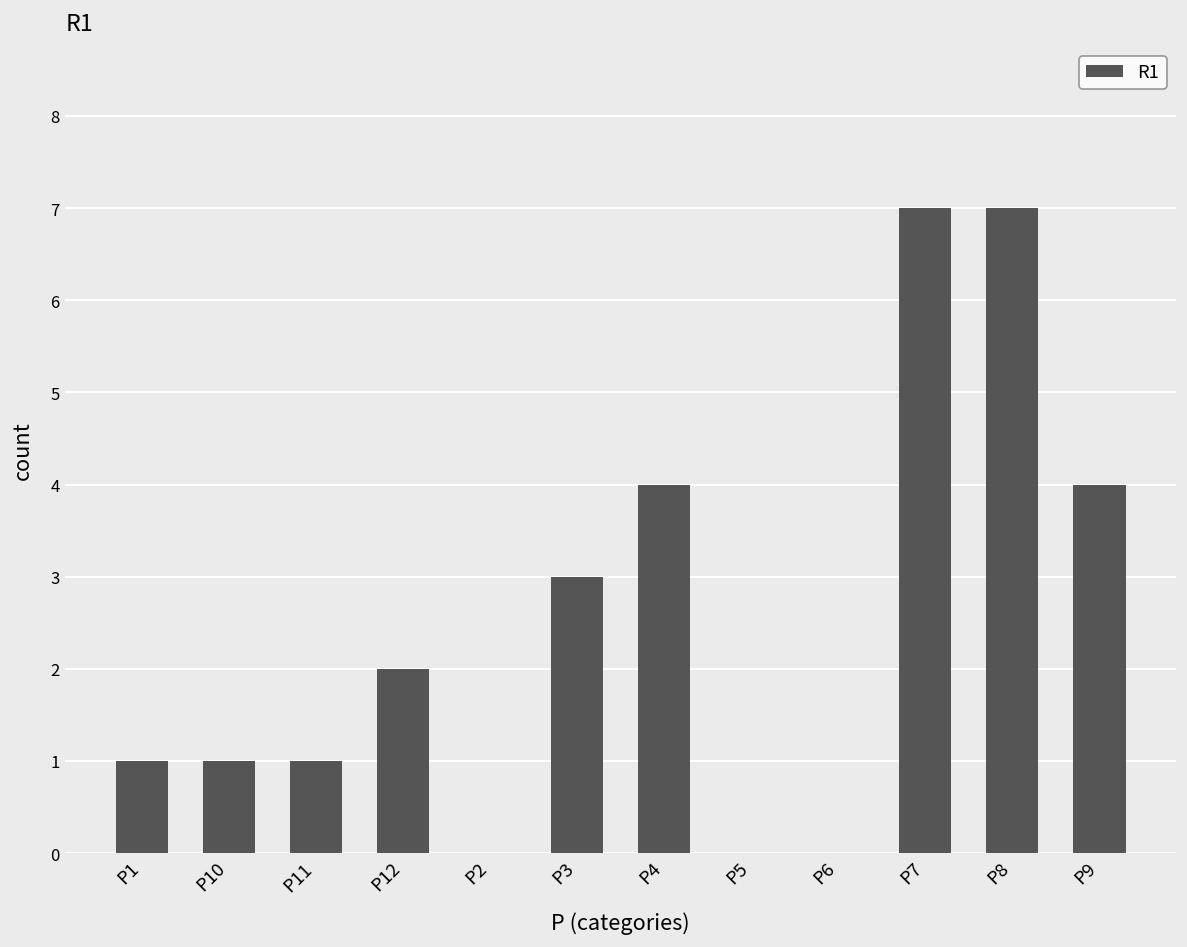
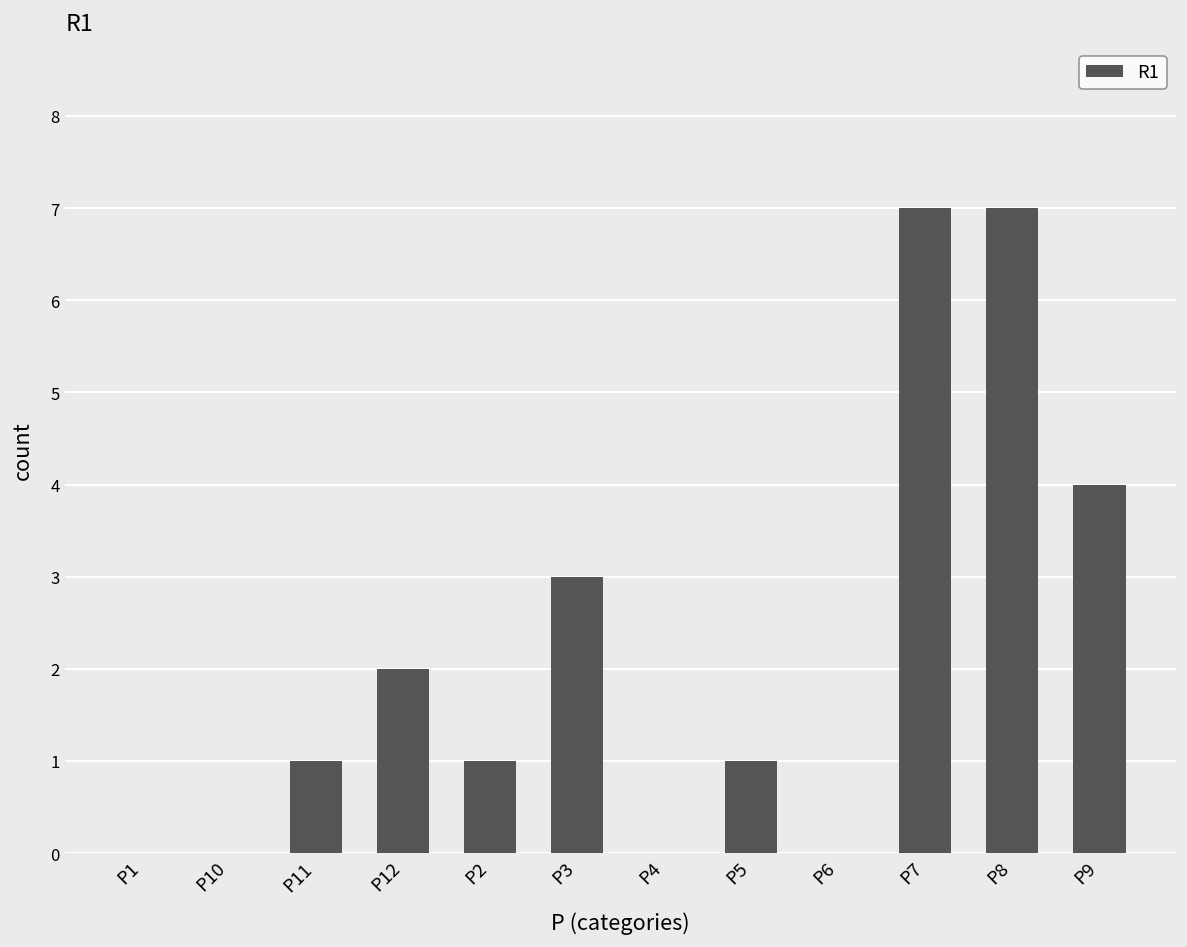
P1: 1 -> 0
P10: 1 -> 0
P2: 0 -> 1
P4: 4 -> 0
P5: 0 -> 1
